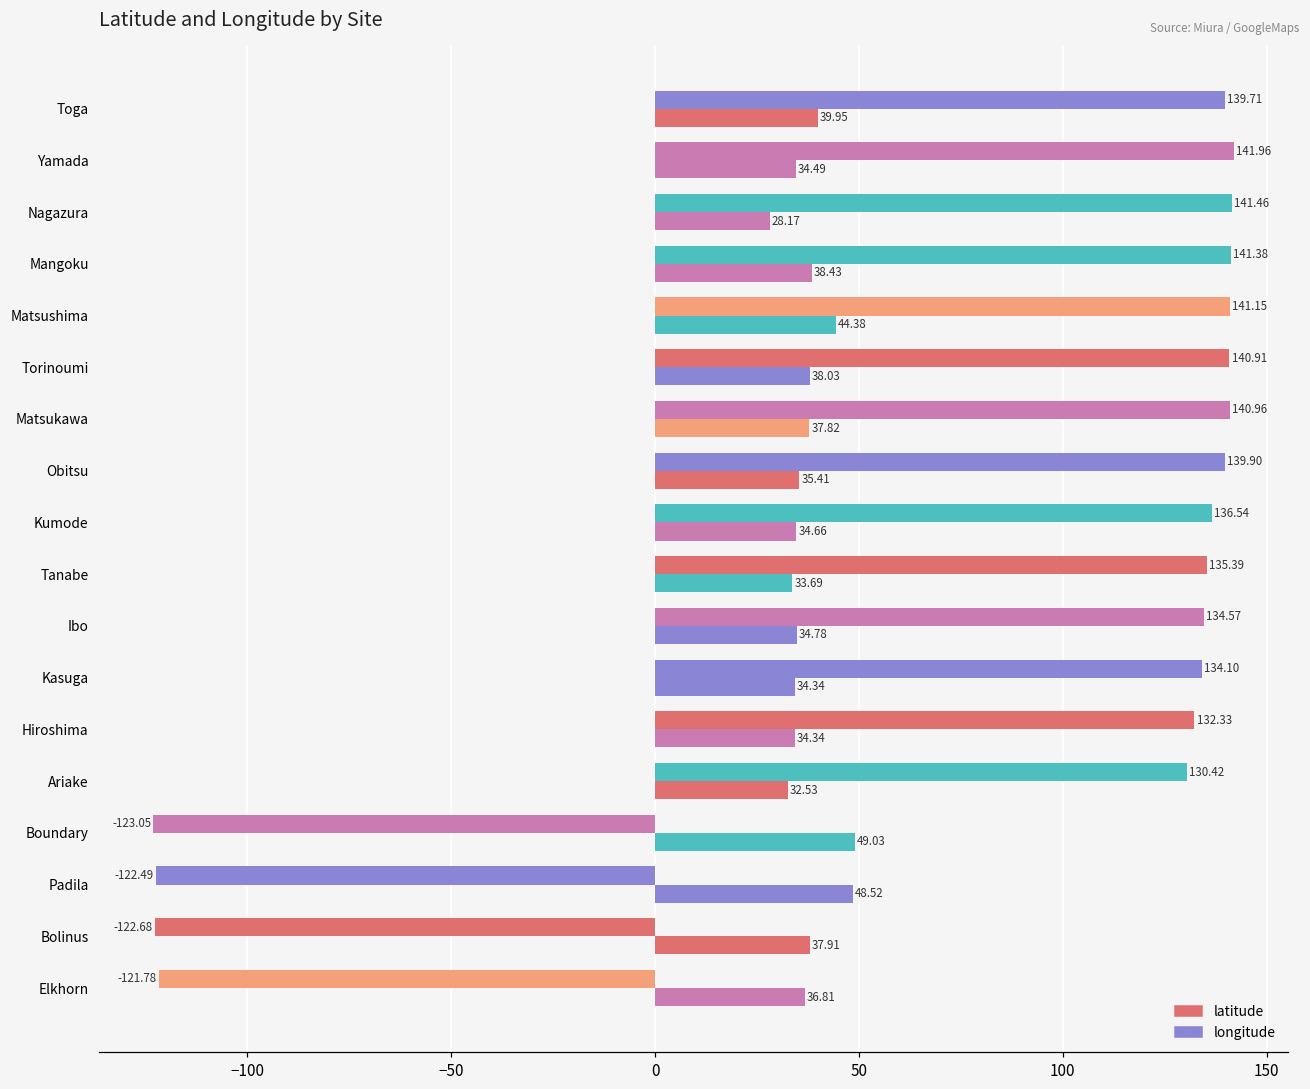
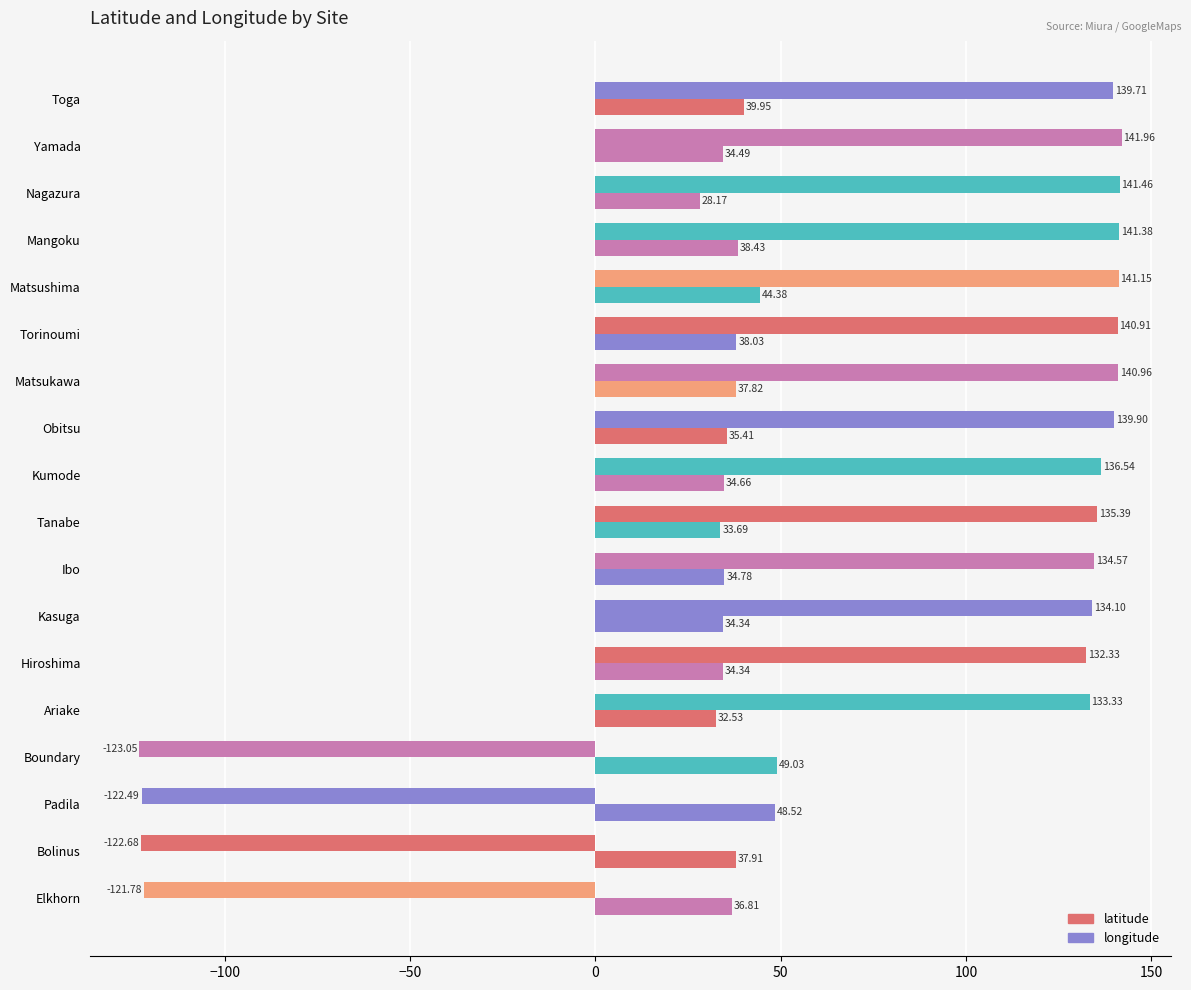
longitude, Ariake: 130.42 -> 133.33
